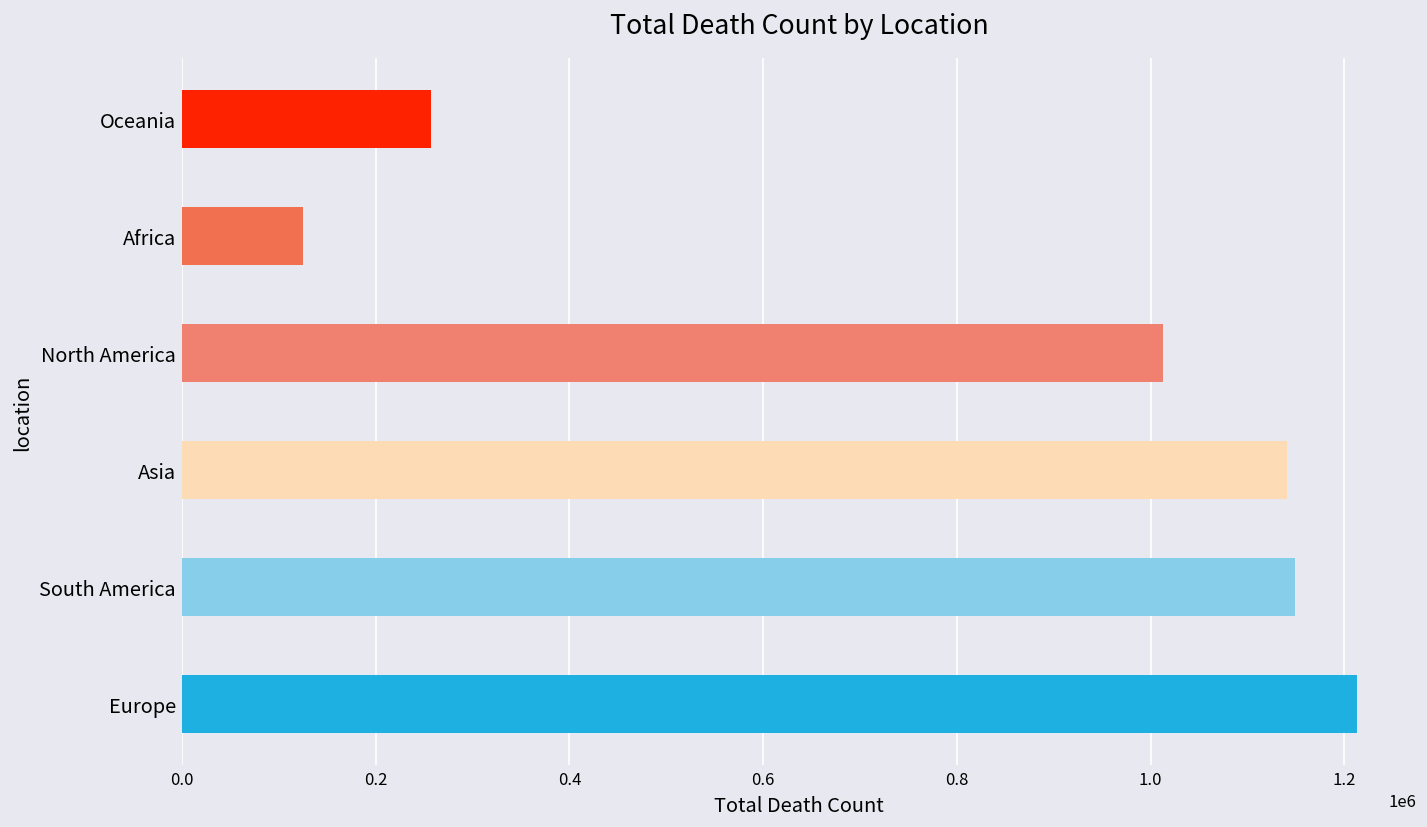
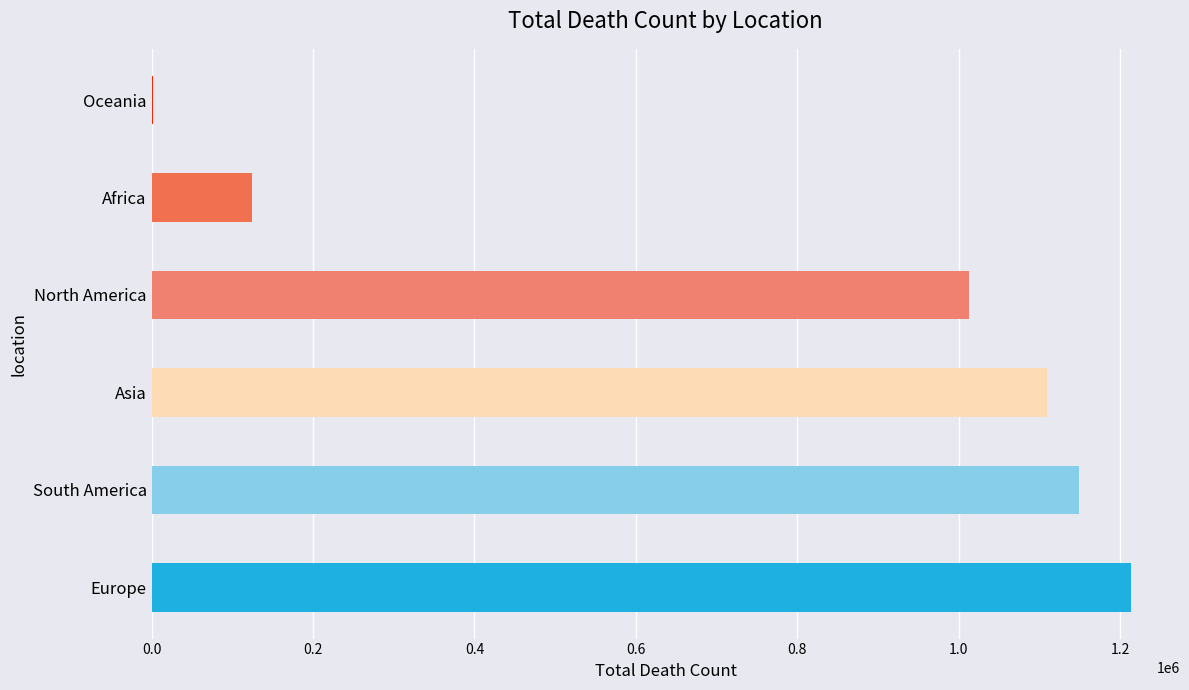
Oceania: 260000 -> 0
Asia: 1140000 -> 1110000
